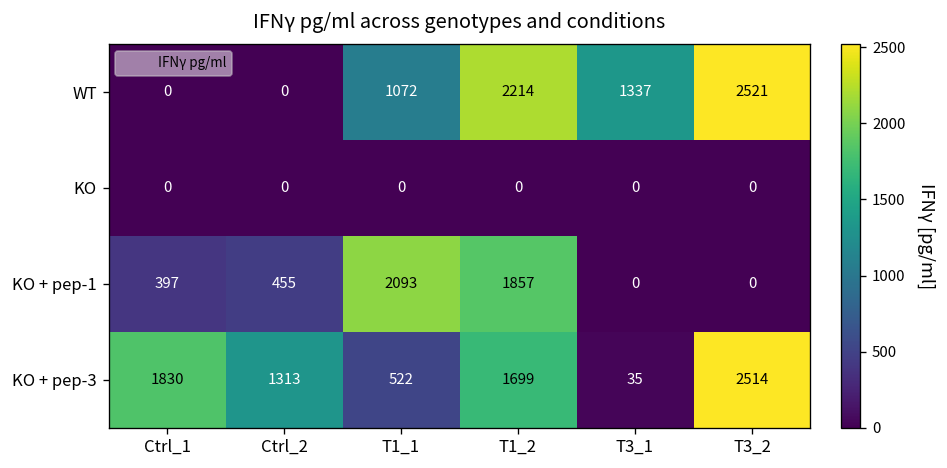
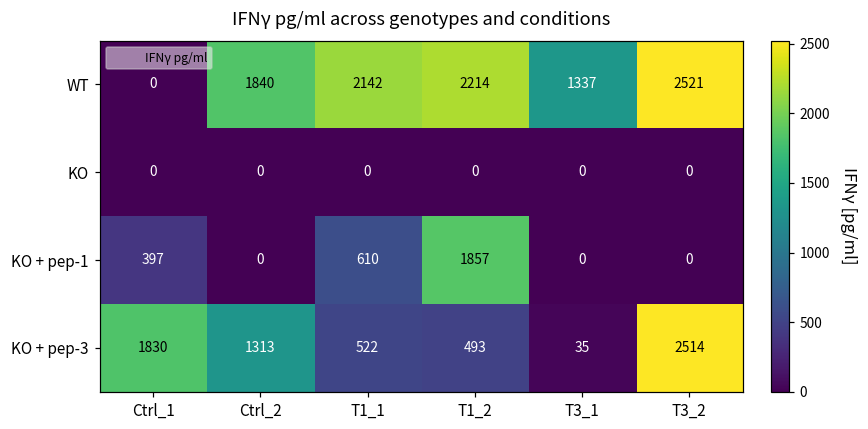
WT, Ctrl_2: 0 -> 1840
WT, T1_1: 1072 -> 2142
KO + pep-1, Ctrl_2: 455 -> 0
KO + pep-1, T1_1: 2093 -> 610
KO + pep-3, T1_2: 1699 -> 493
